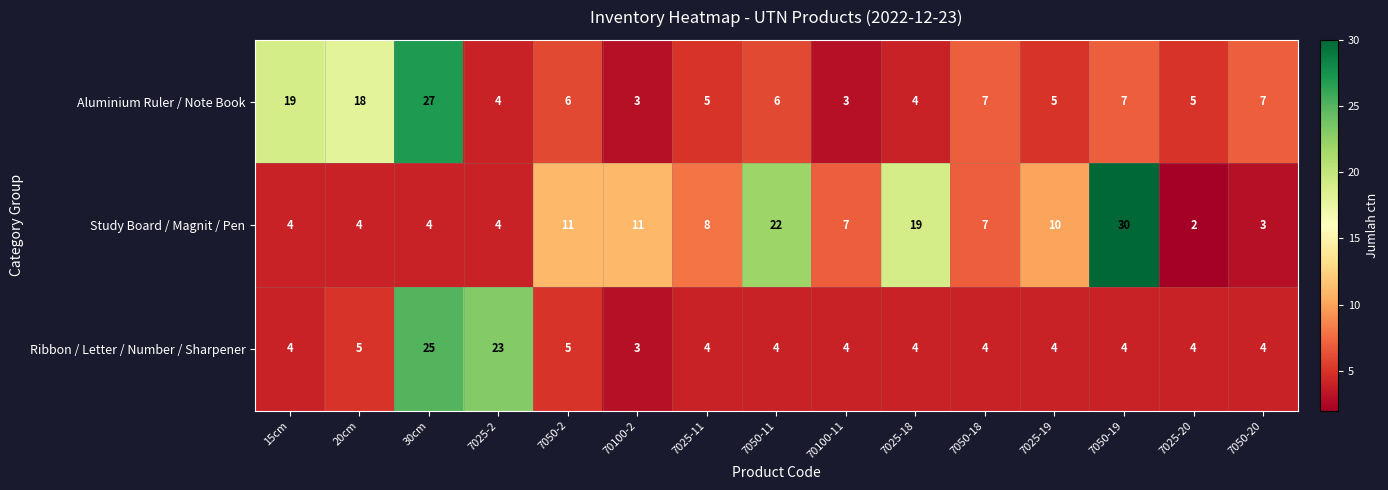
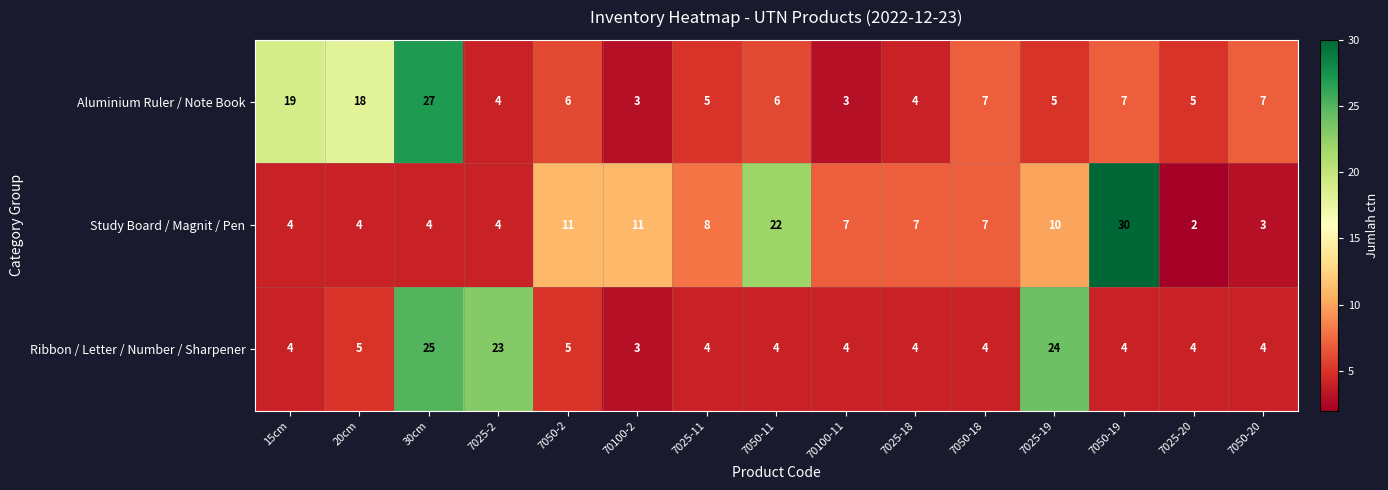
Study Board / Magnit / Pen, 7025-18: 19 -> 7
Ribbon / Letter / Number / Sharpener, 7025-19: 4 -> 24
